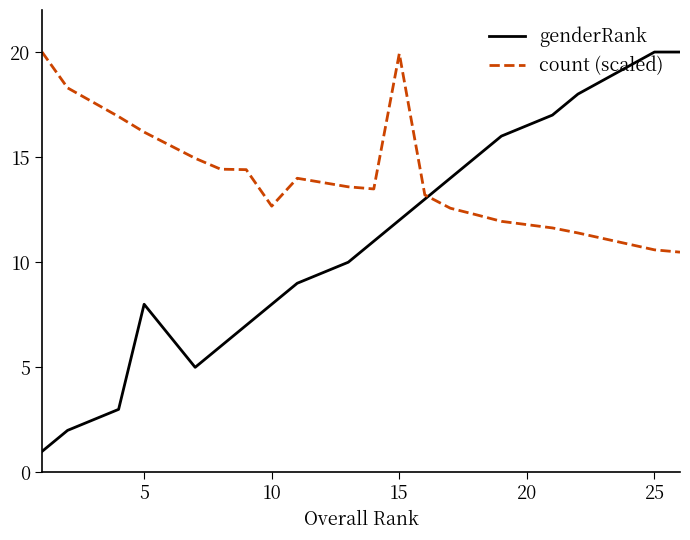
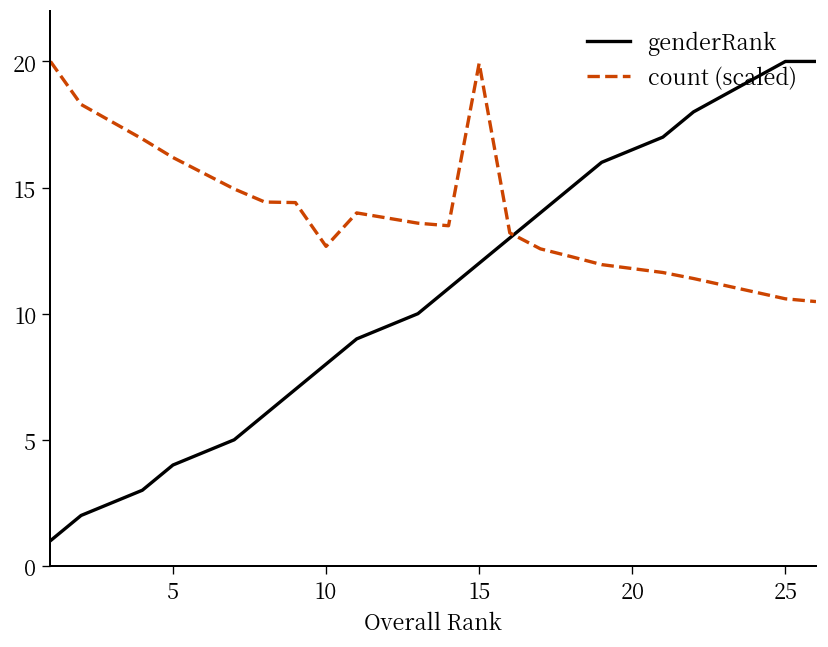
genderRank, 5: 8 -> 4
